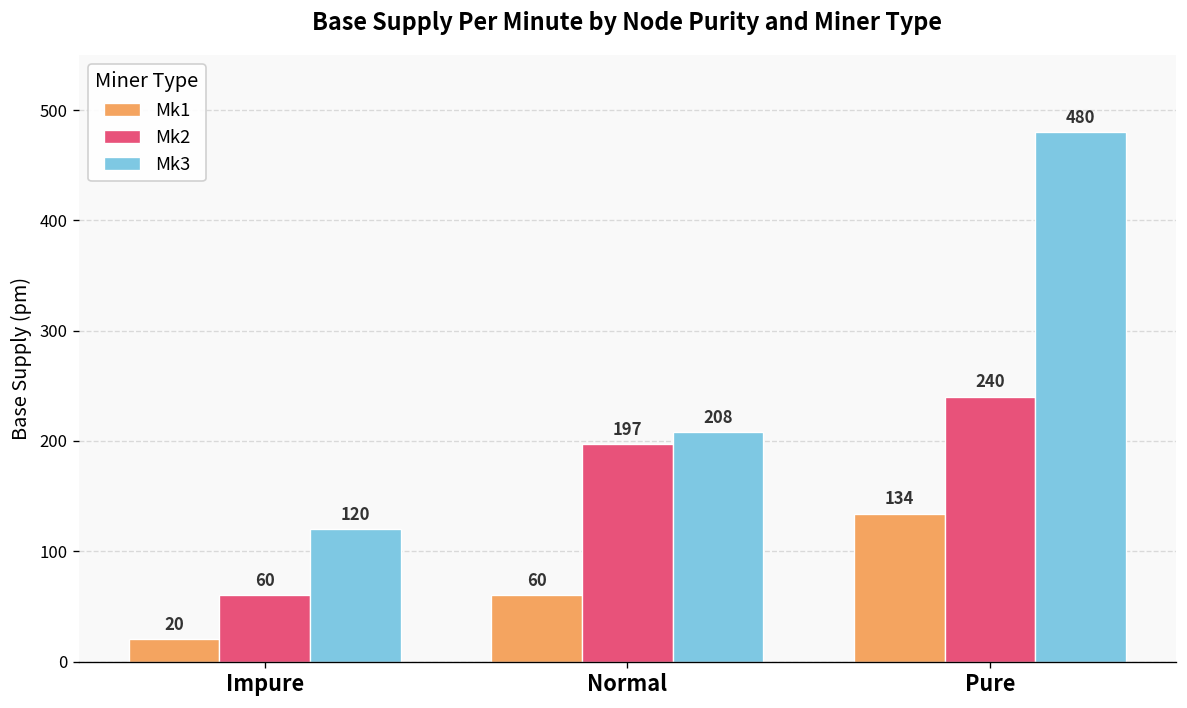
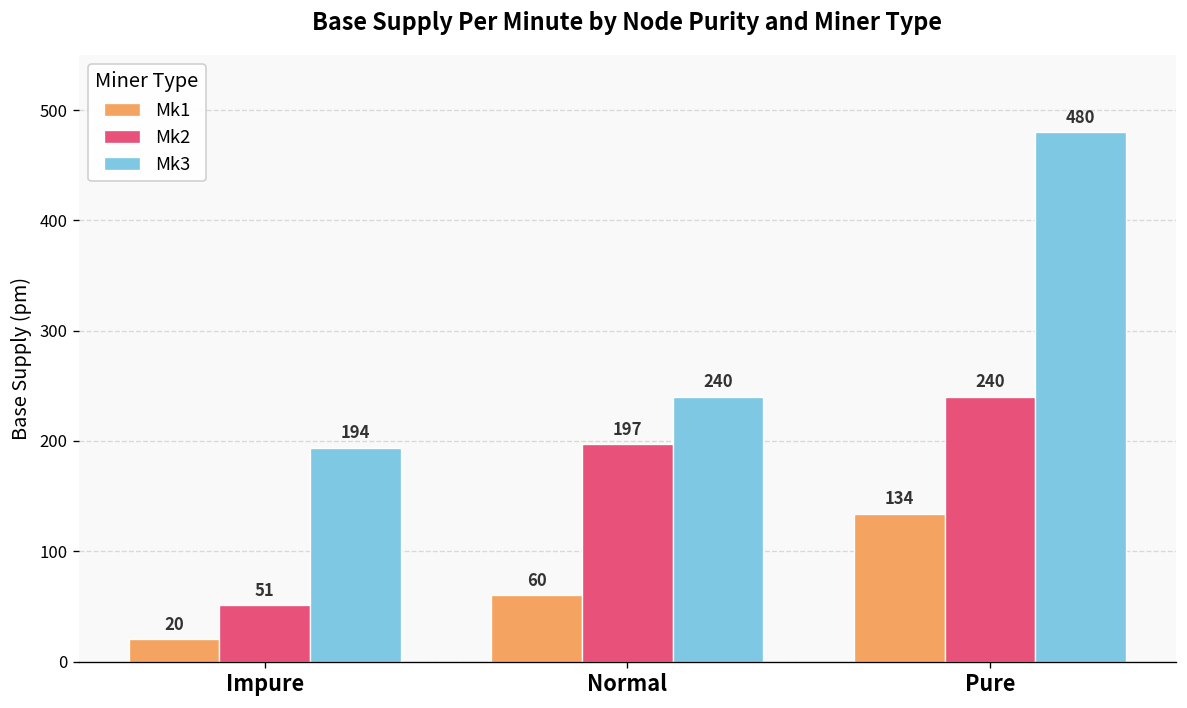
Mk2, Impure: 60 -> 51
Mk3, Impure: 120 -> 194
Mk3, Normal: 208 -> 240
